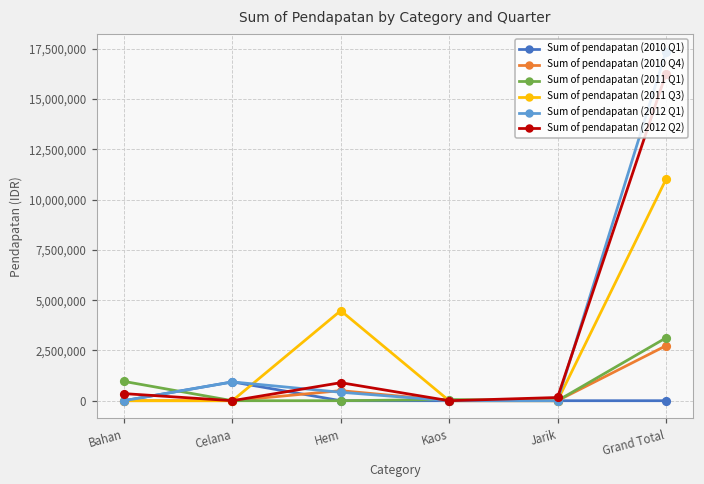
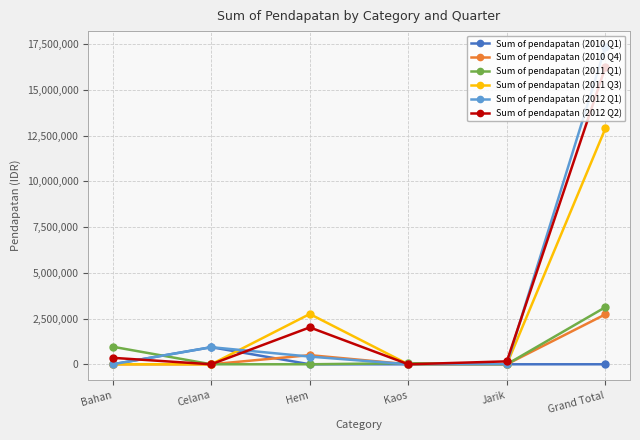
Sum of pendapatan (2011 Q3), Hem: 4,500,000 -> 2,800,000
Sum of pendapatan (2012 Q2), Hem: 900,000 -> 2,000,000
Sum of pendapatan (2011 Q3), Grand Total: 11,000,000 -> 12,900,000
